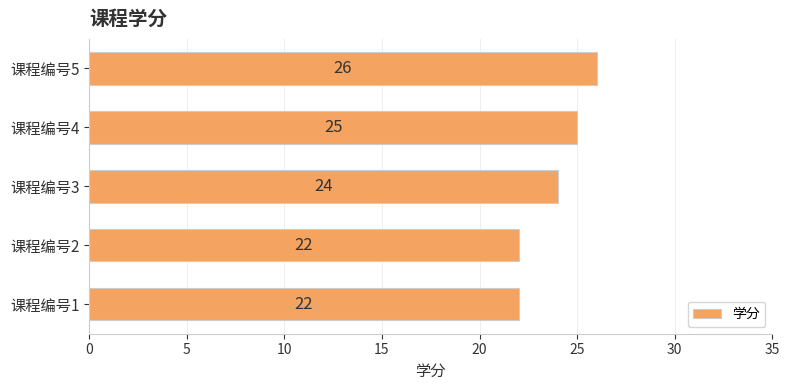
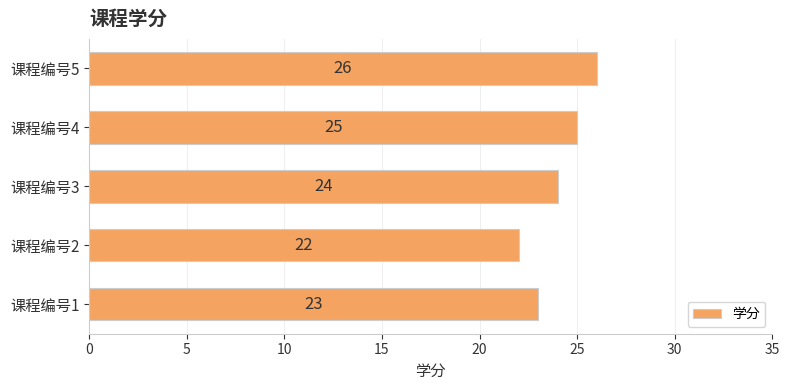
课程编号1: 22 -> 23
